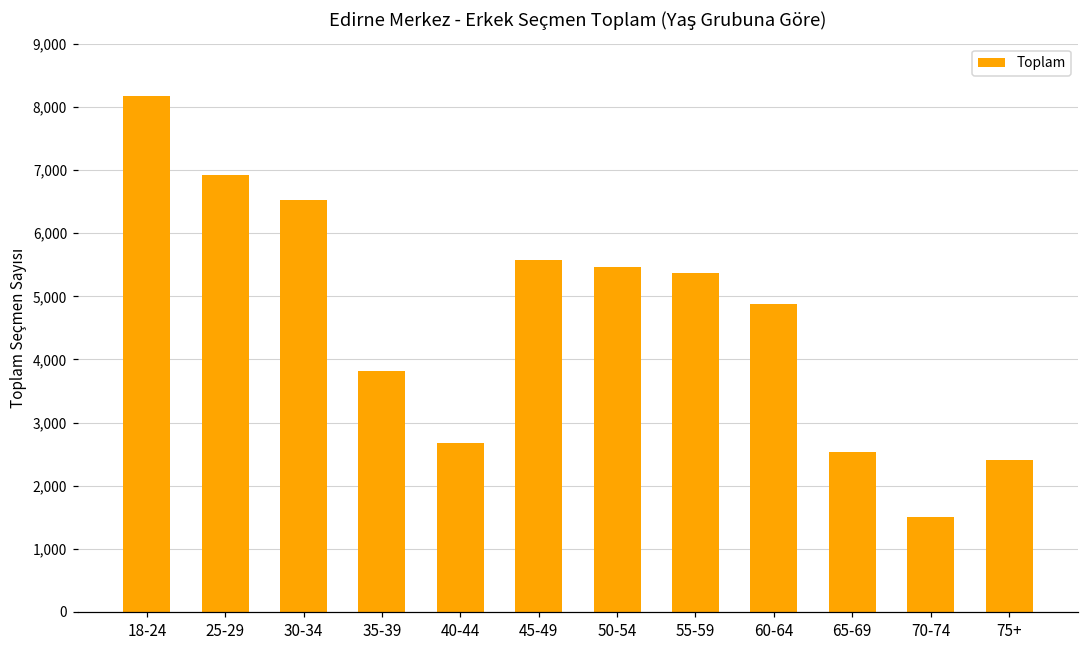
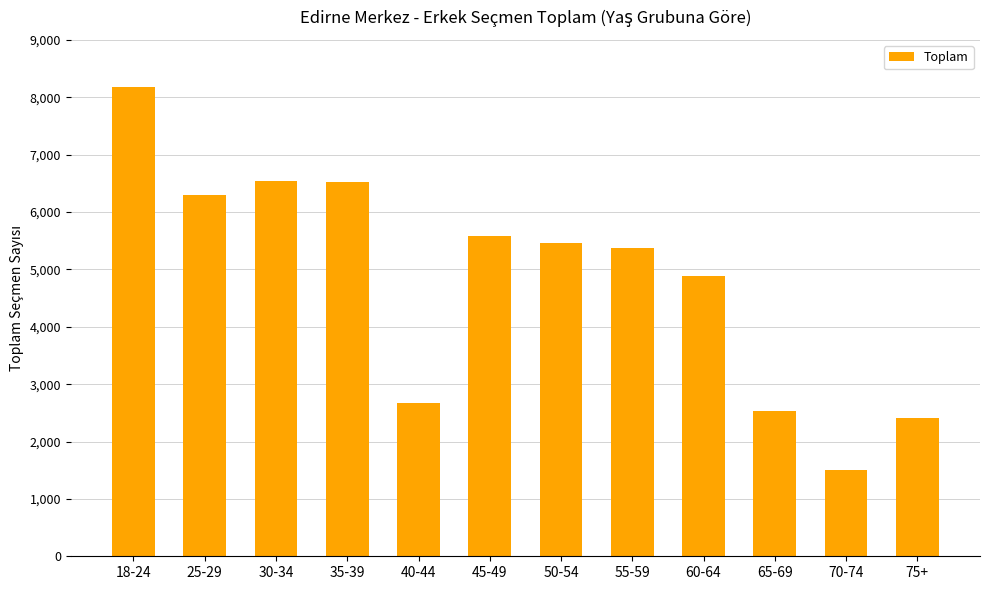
25-29: 6,900 -> 6,300
35-39: 3,800 -> 6,500
